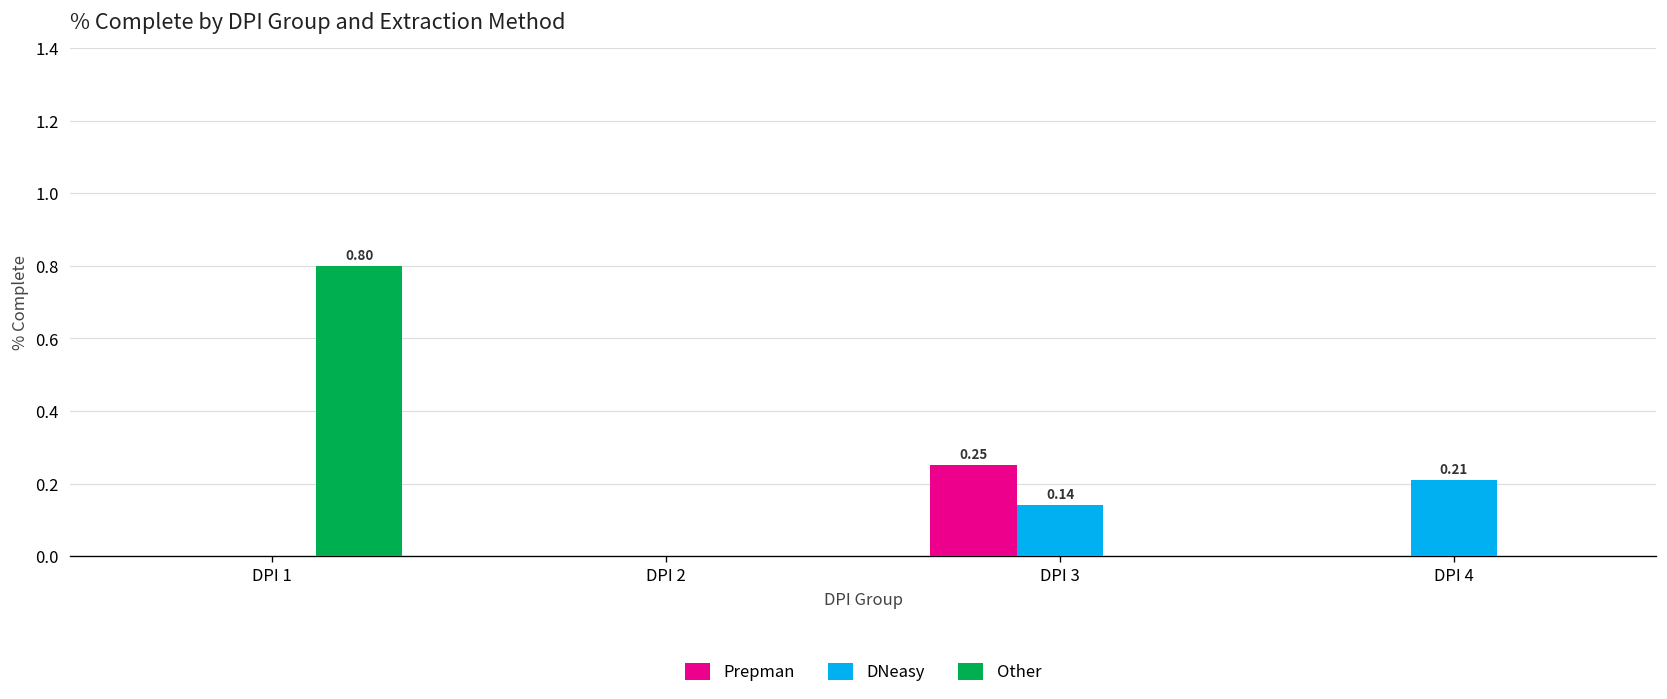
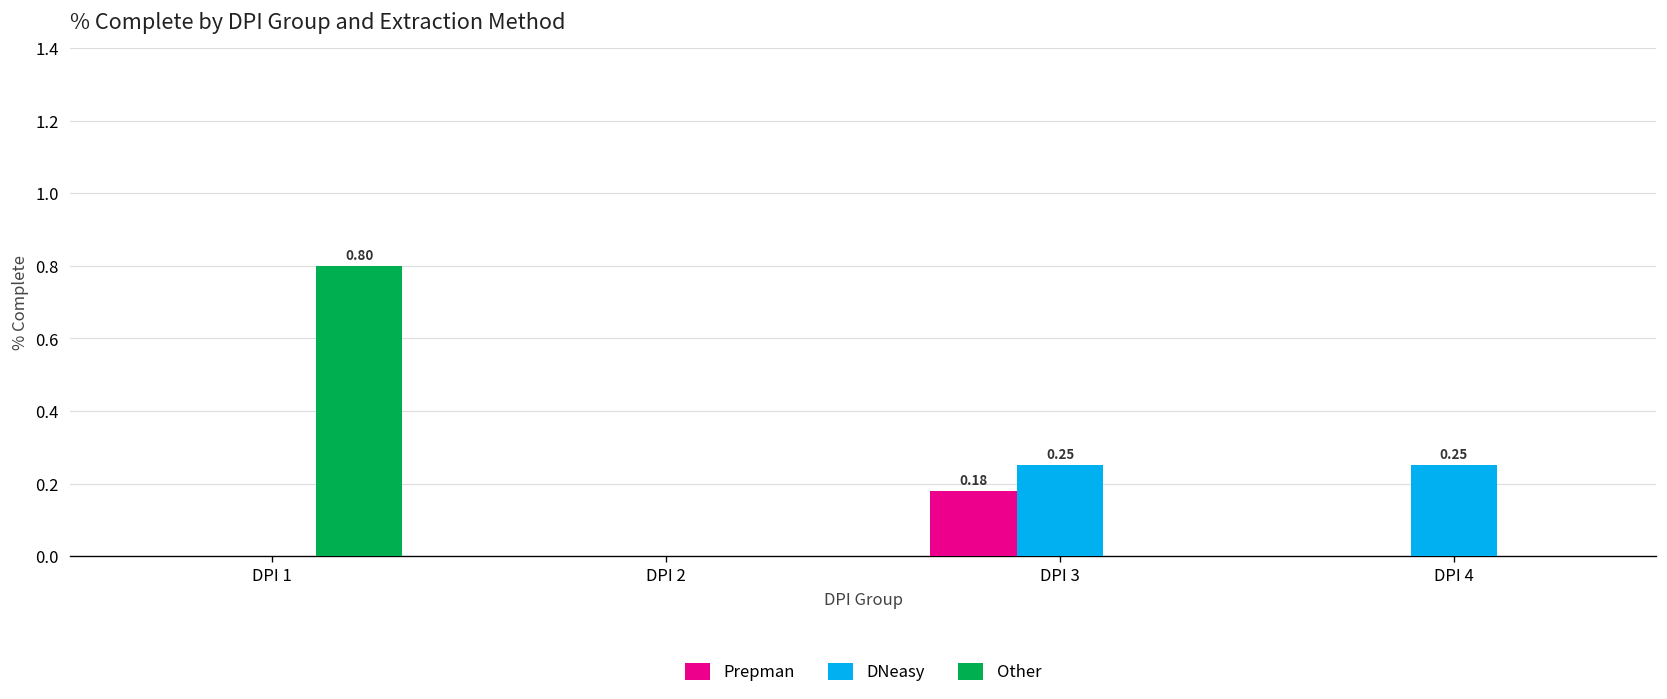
Prepman, DPI 3: 0.25 -> 0.18
DNeasy, DPI 3: 0.14 -> 0.25
DNeasy, DPI 4: 0.21 -> 0.25
